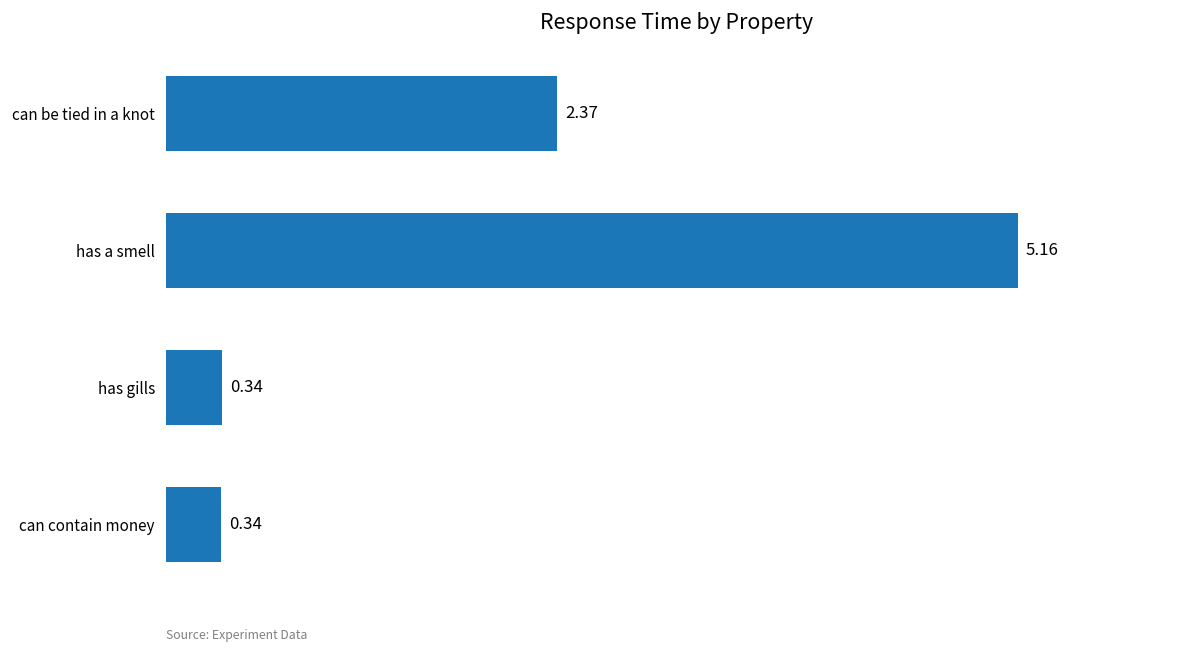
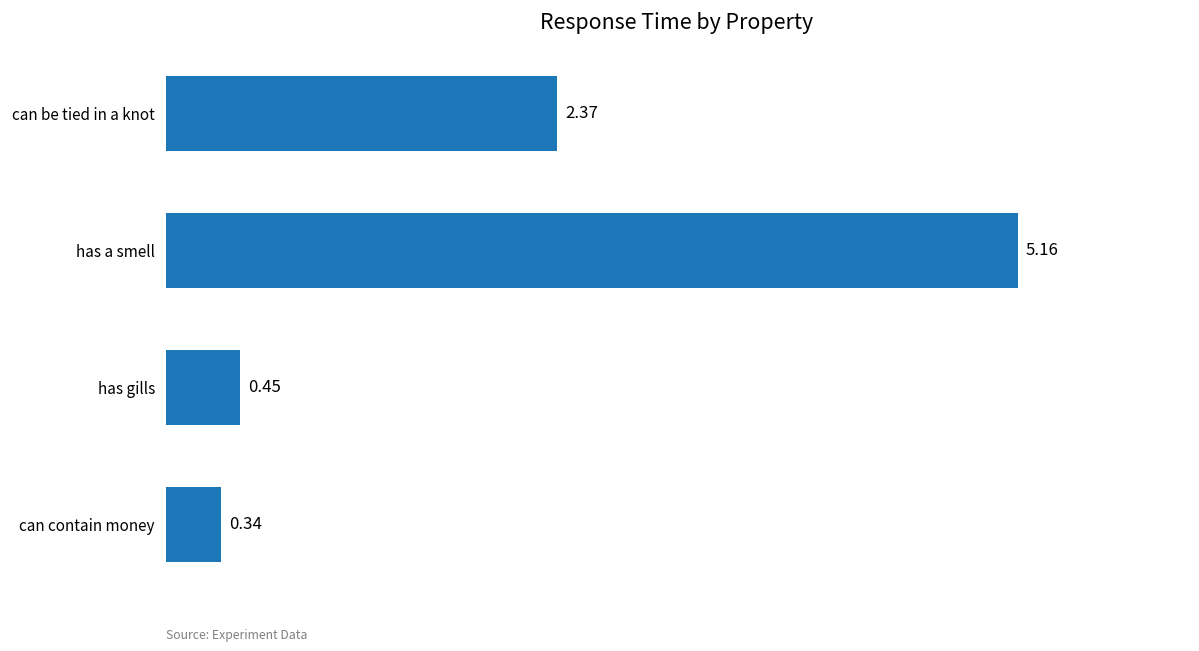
has gills: 0.34 -> 0.45
